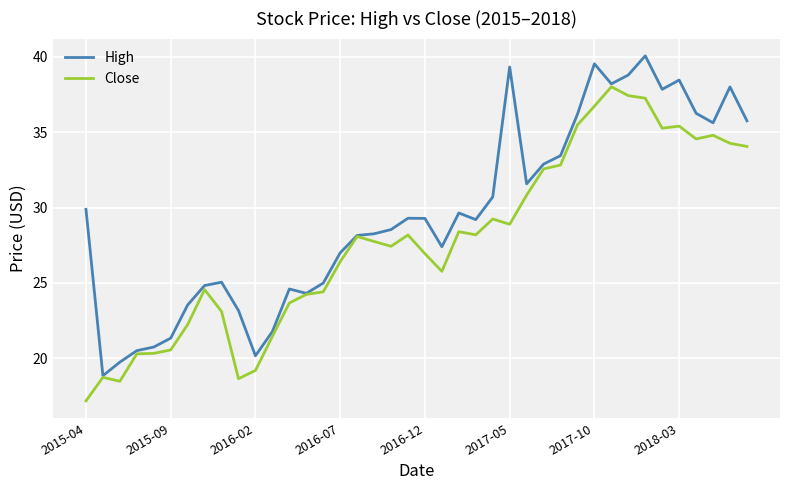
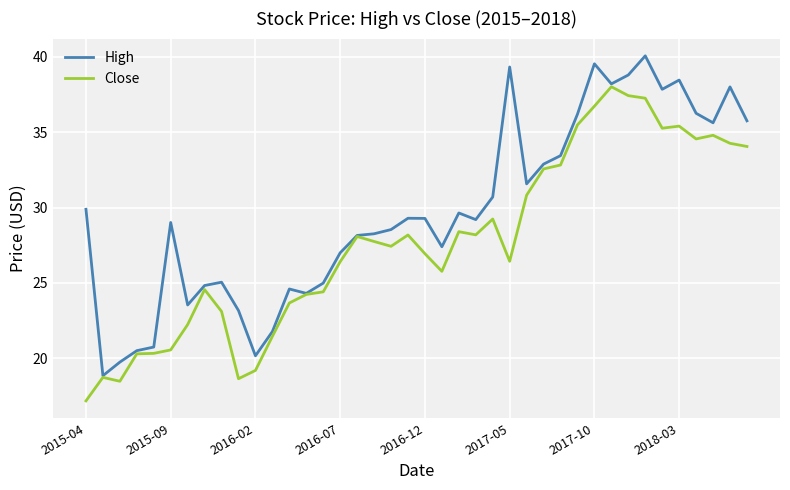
High, 2015-09: 21.3 -> 29.0
Close, 2017-05: 28.9 -> 26.4
